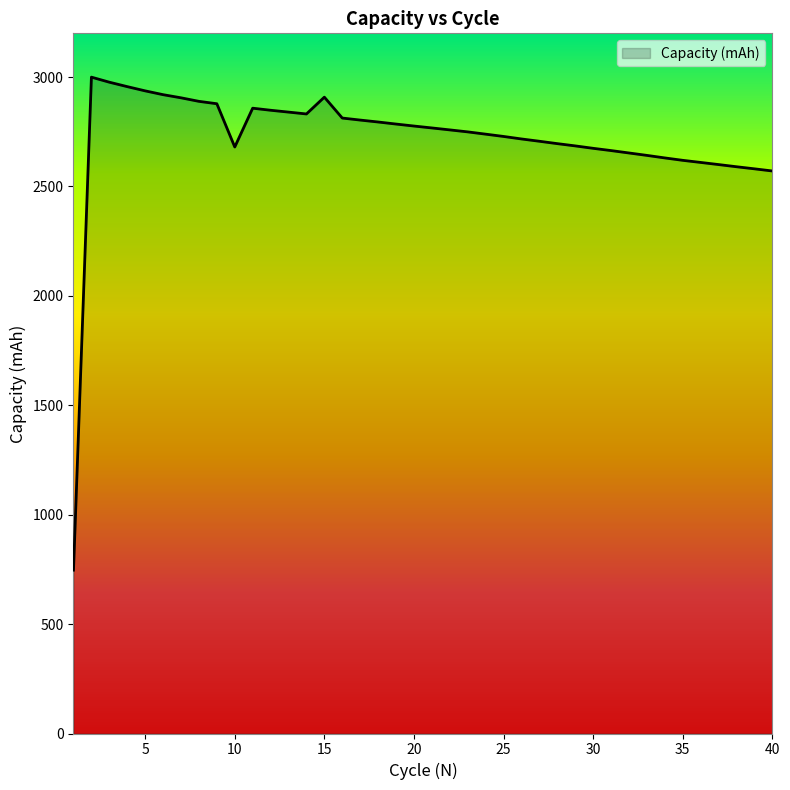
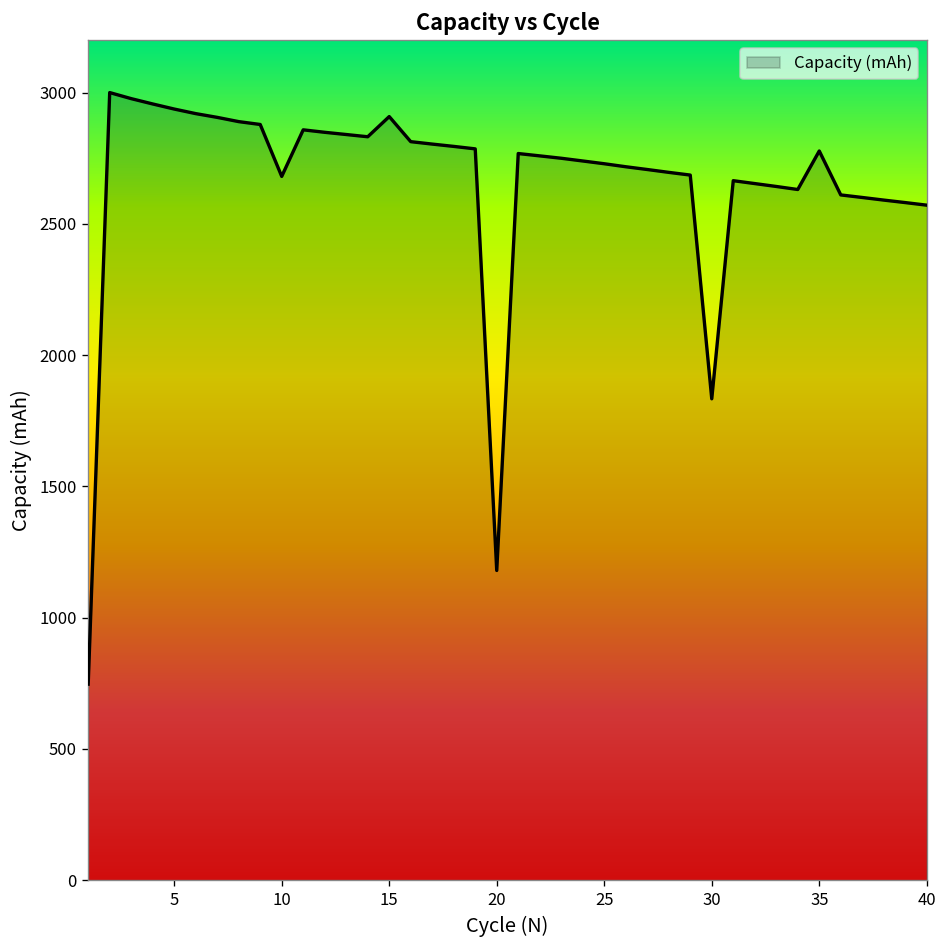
20: 2780 -> 1180
30: 2670 -> 1830
35: 2620 -> 2780
